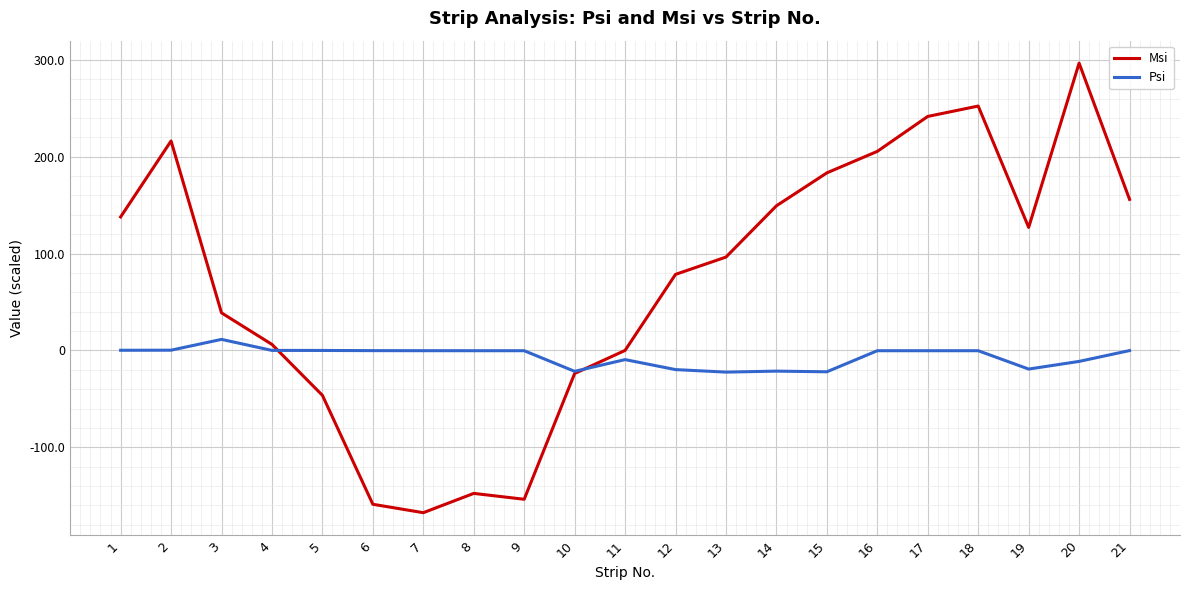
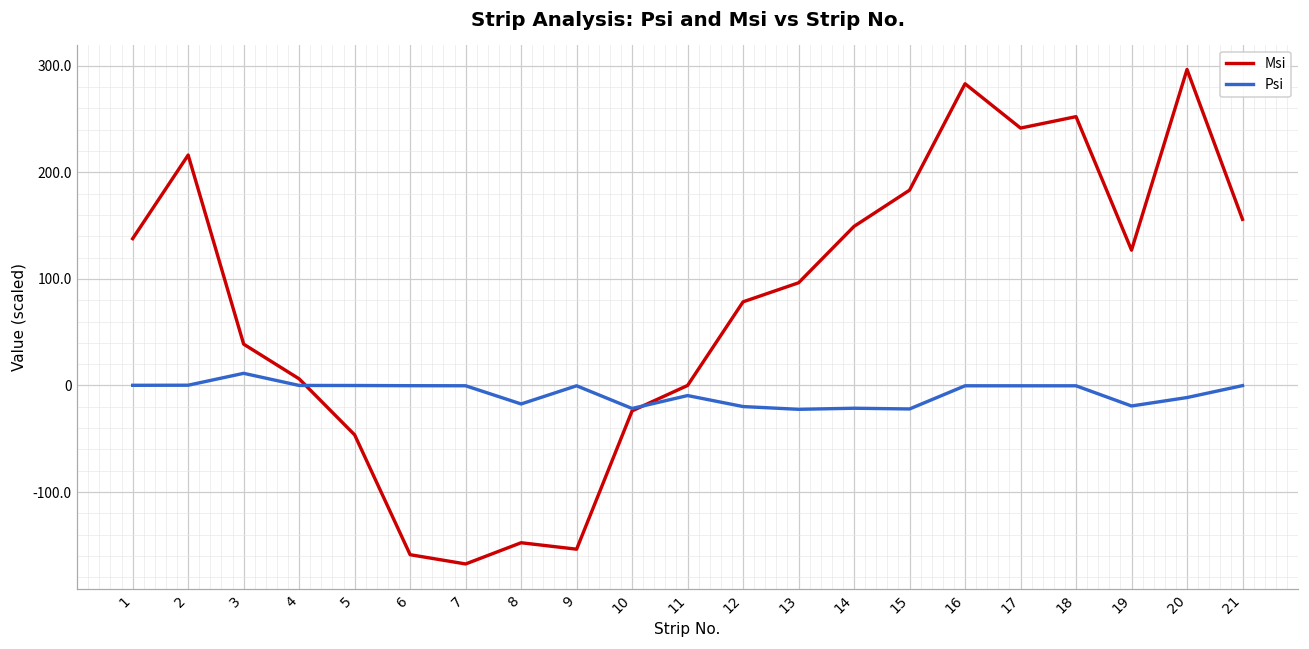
Psi, 8: 0 -> -20
Msi, 16: 210 -> 280
